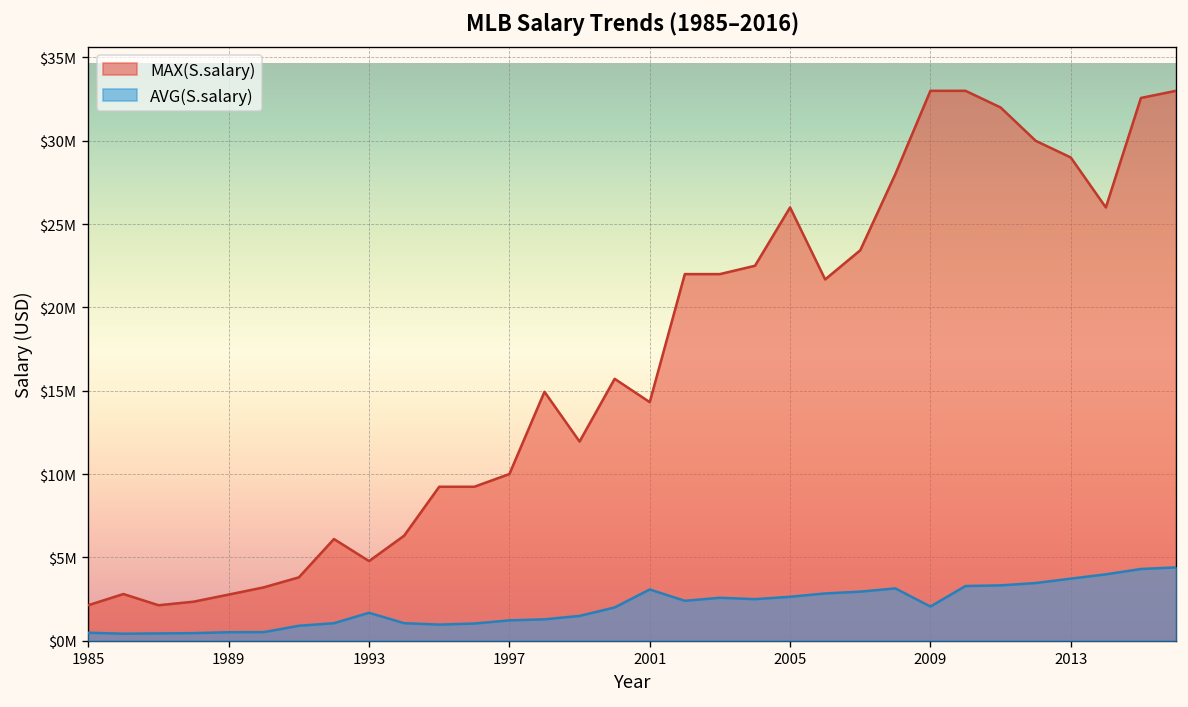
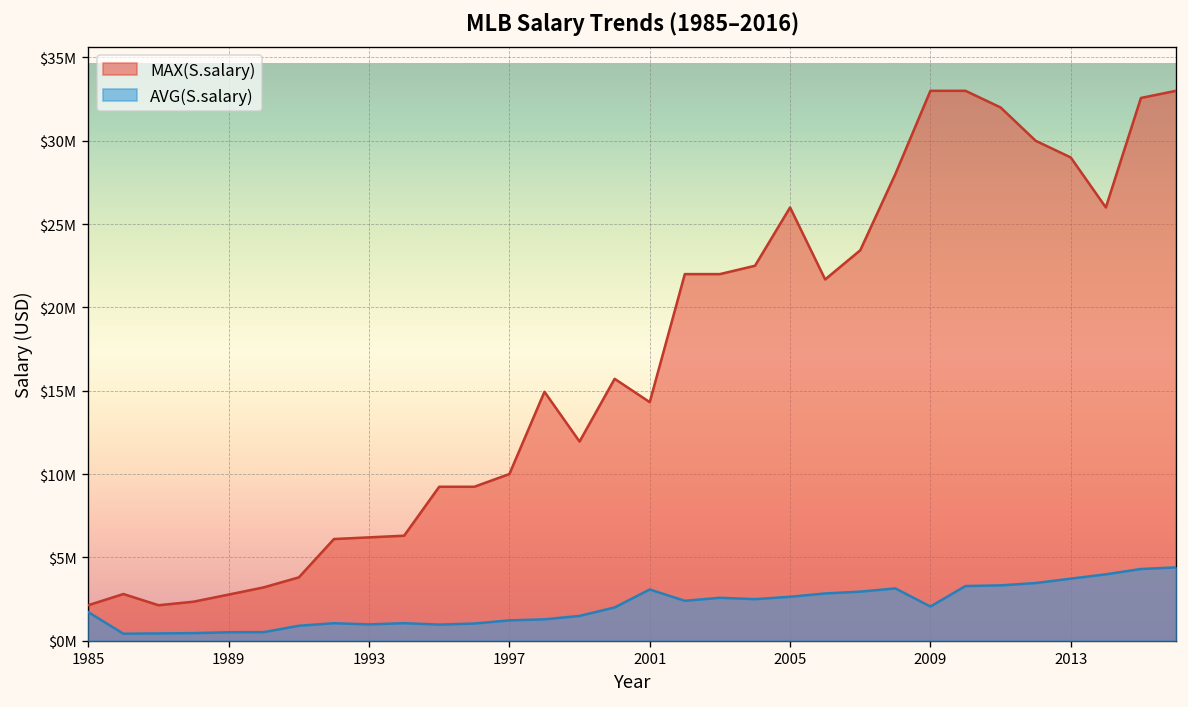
AVG(S.salary), 1985: $500000 -> $1700000
MAX(S.salary), 1993: $4800000 -> $6200000
AVG(S.salary), 1993: $1700000 -> $1000000
